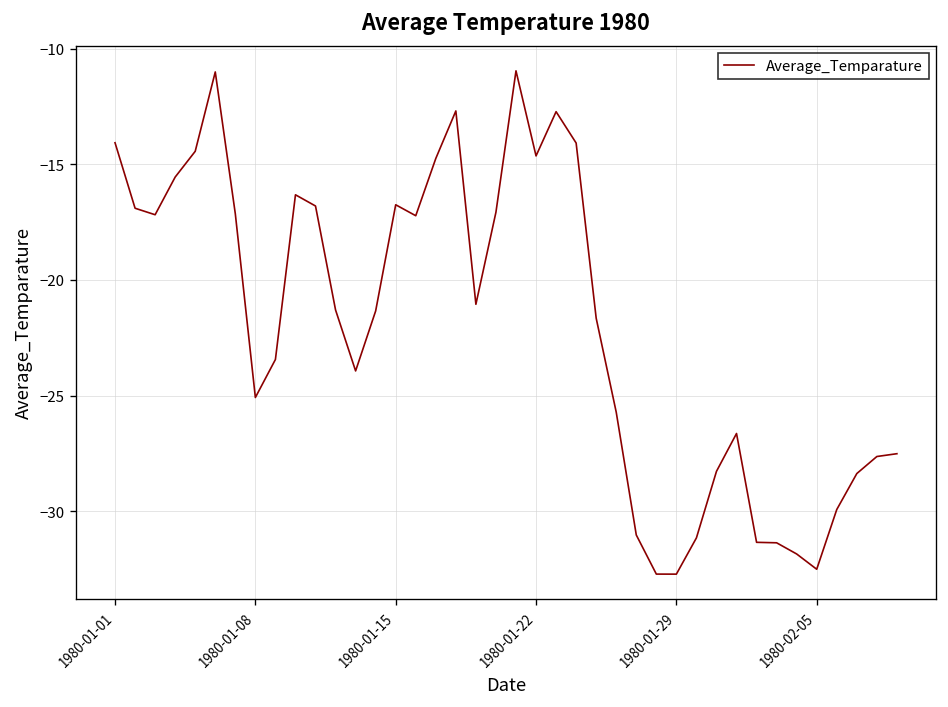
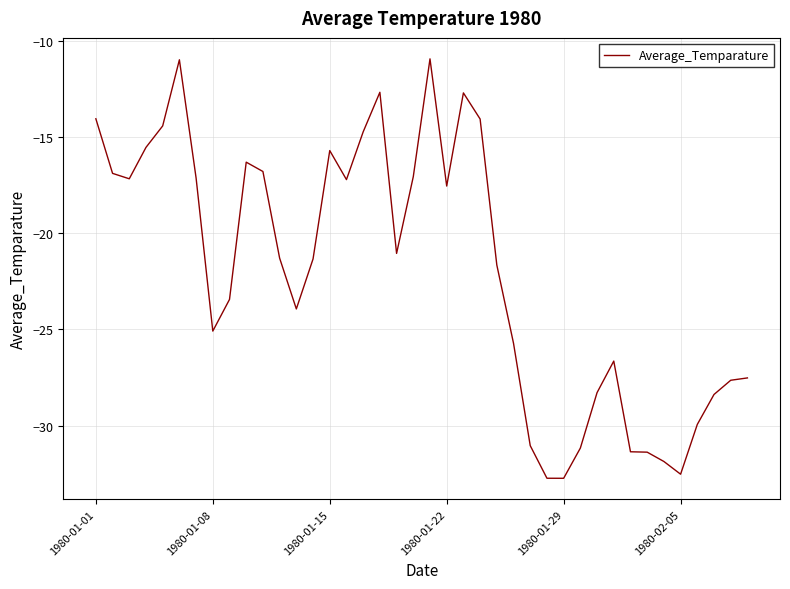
1980-01-15: -16.7 -> -15.7
1980-01-22: -14.6 -> -17.6
